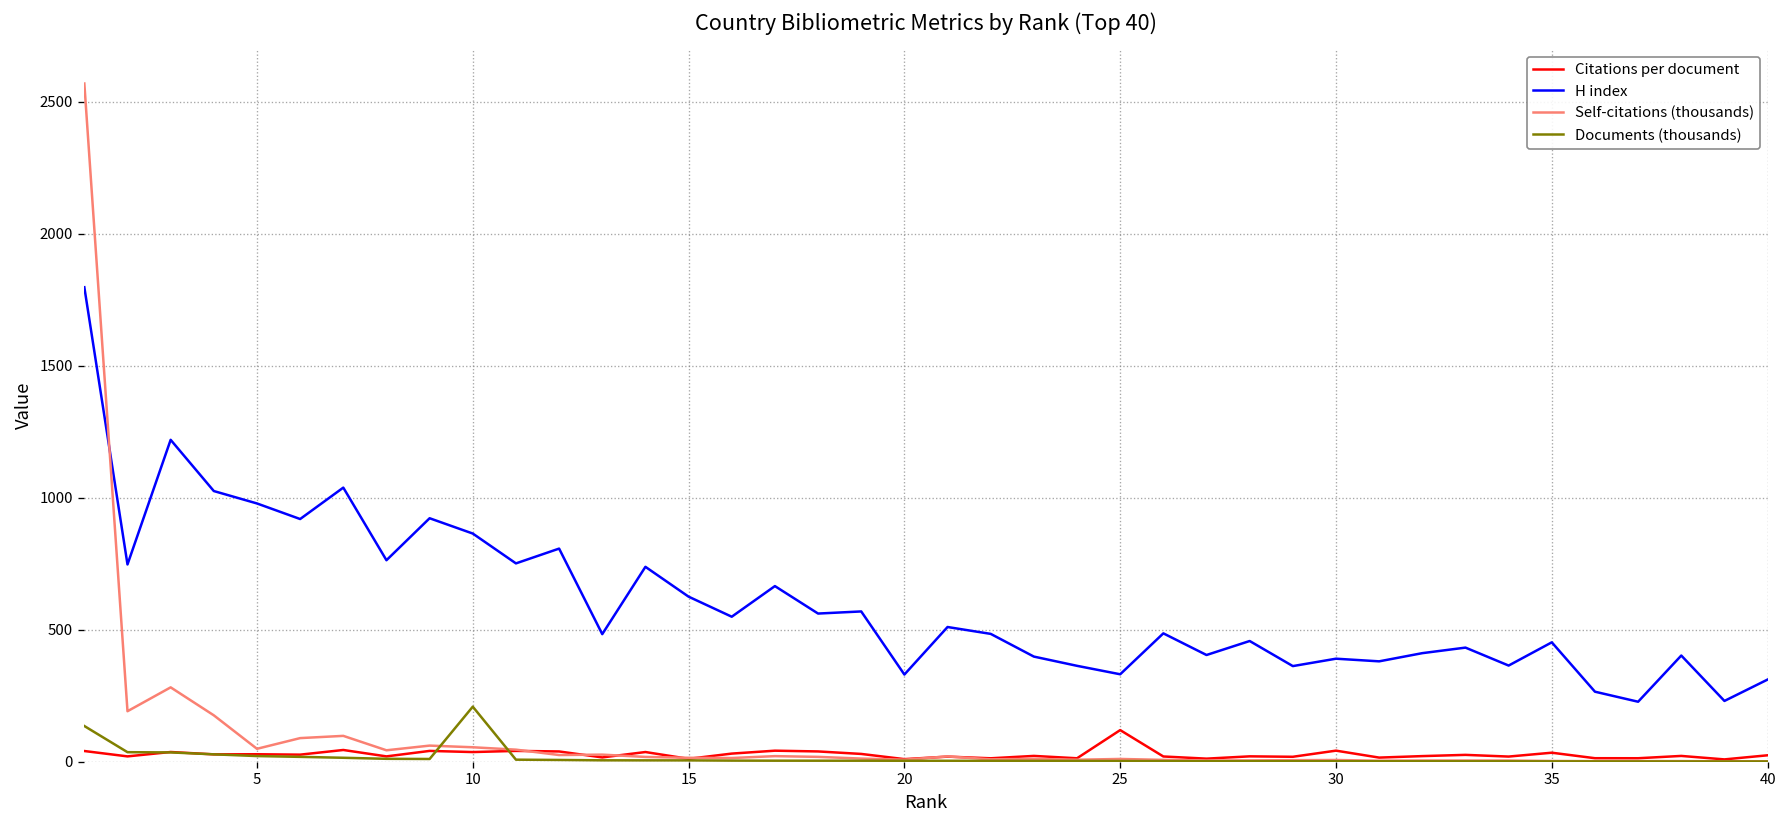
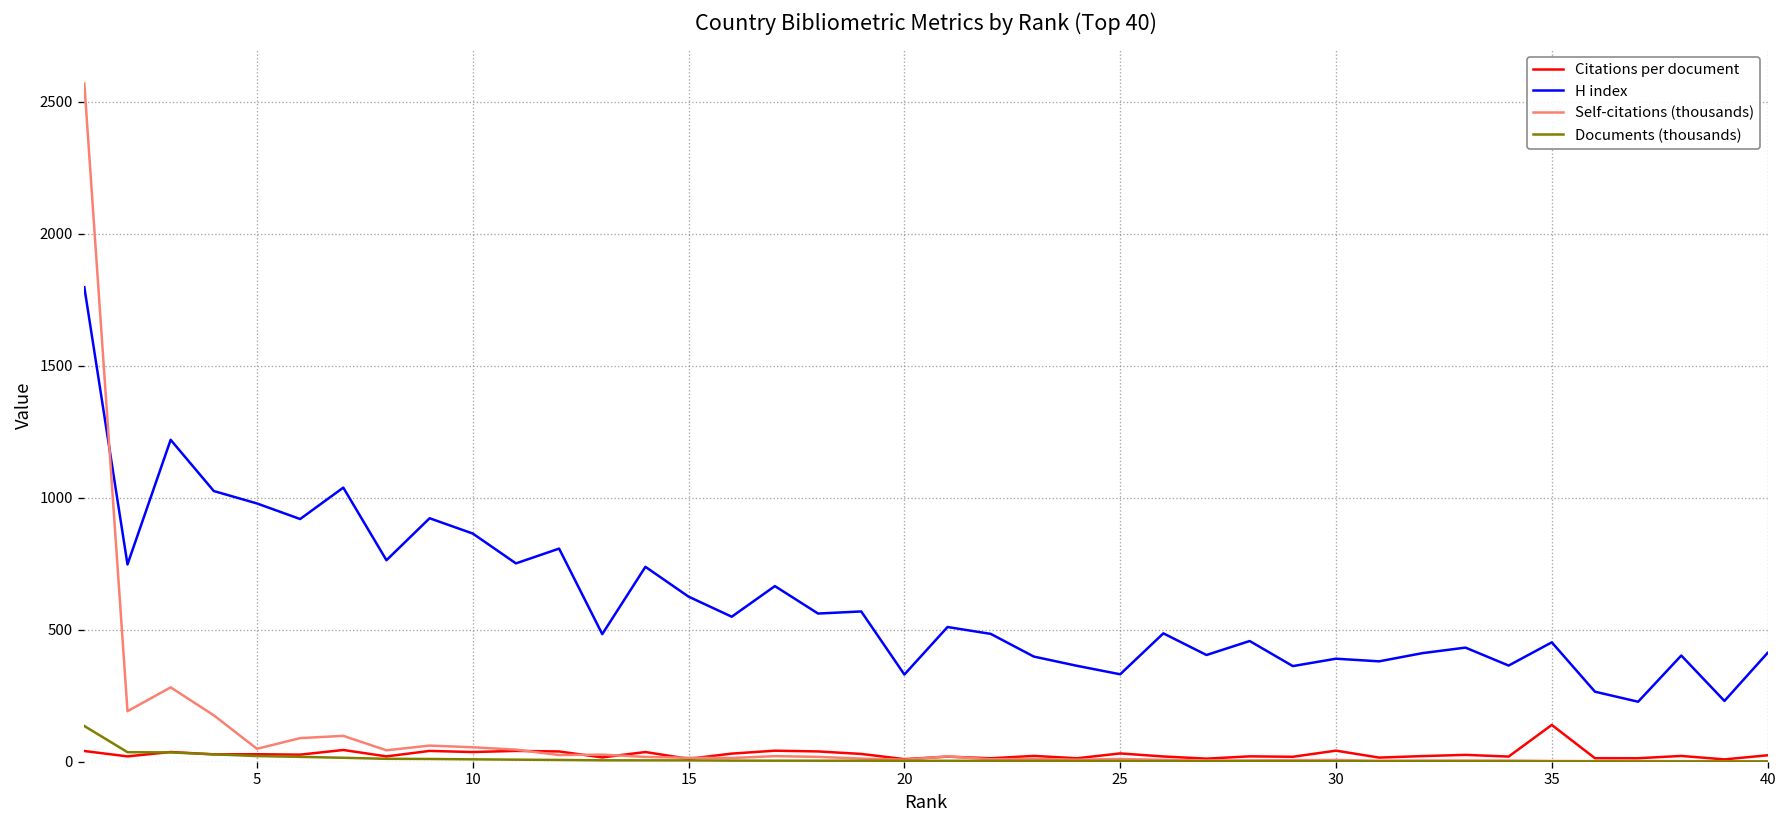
Documents (thousands), 10: 210 -> 10
Citations per document, 25: 120 -> 30
Citations per document, 35: 30 -> 140
H index, 40: 310 -> 410
